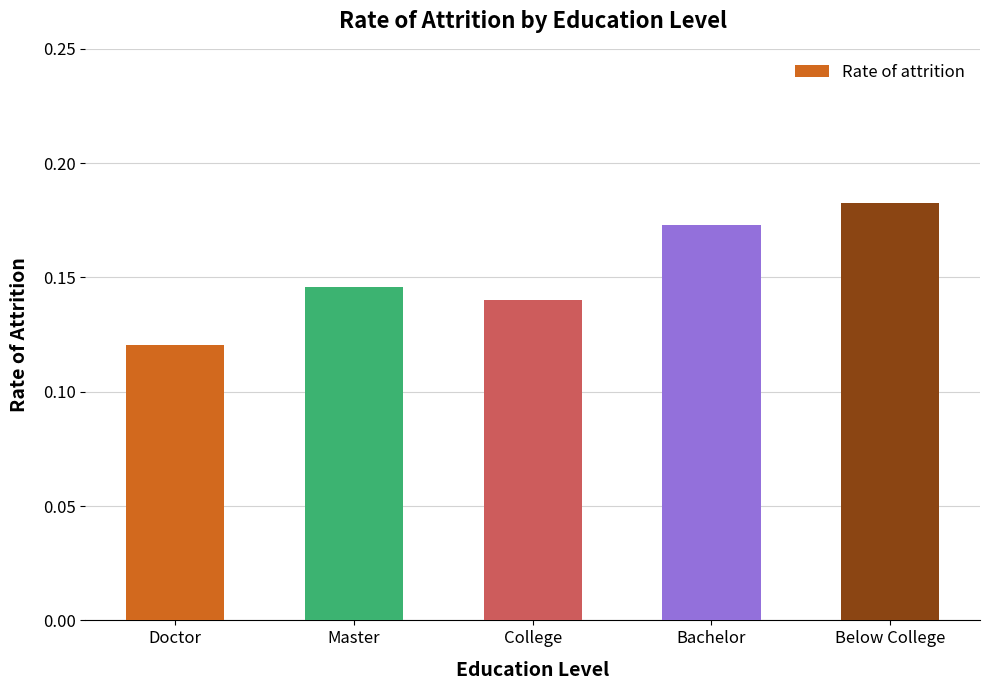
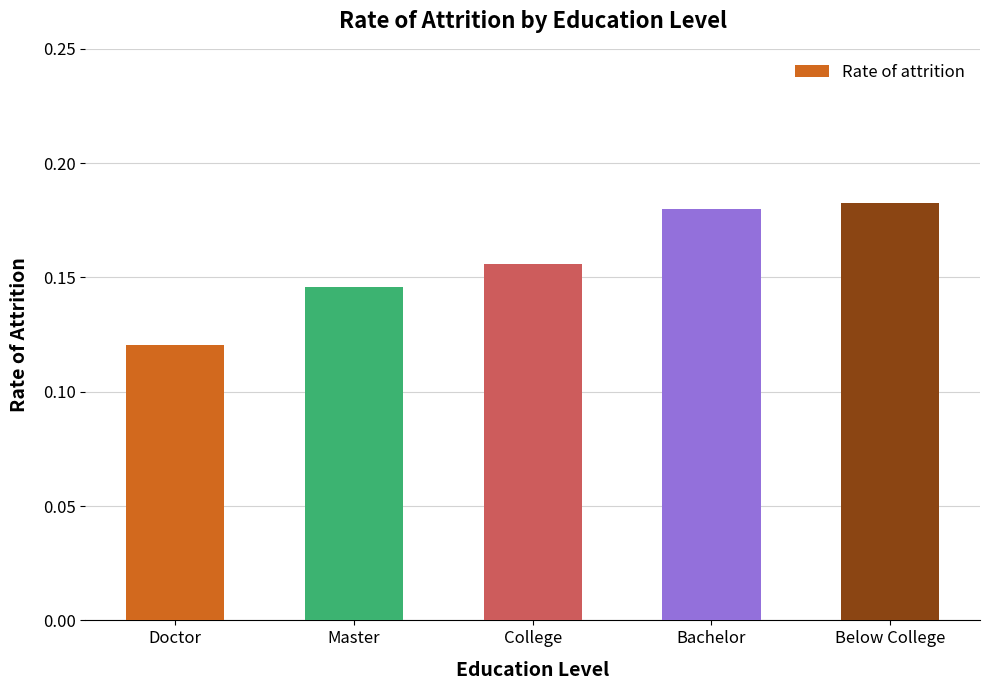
College: 0.140 -> 0.156
Bachelor: 0.173 -> 0.180
